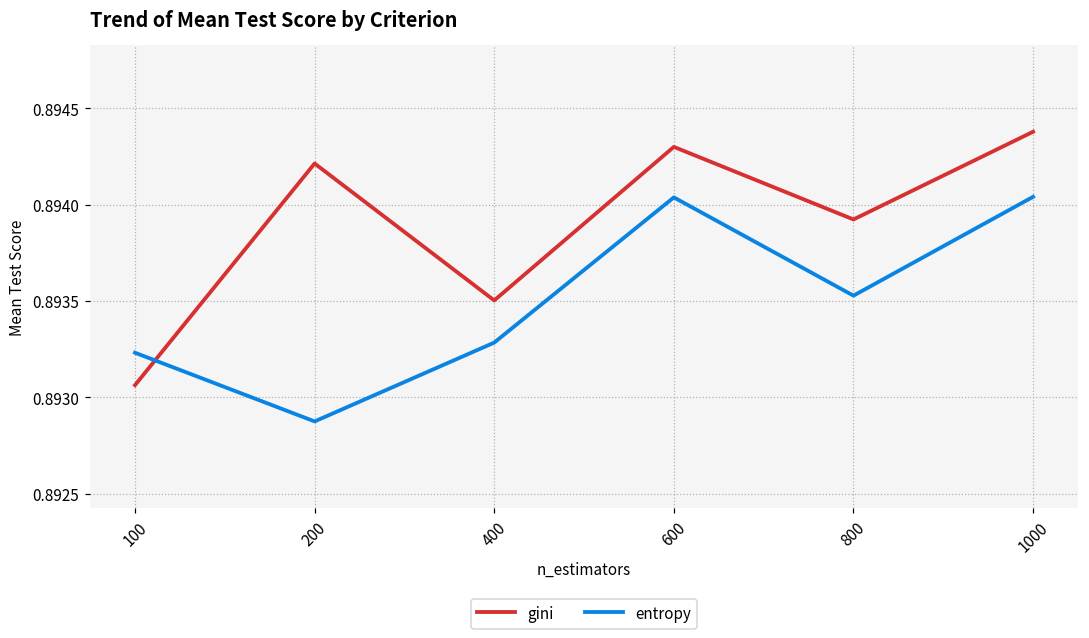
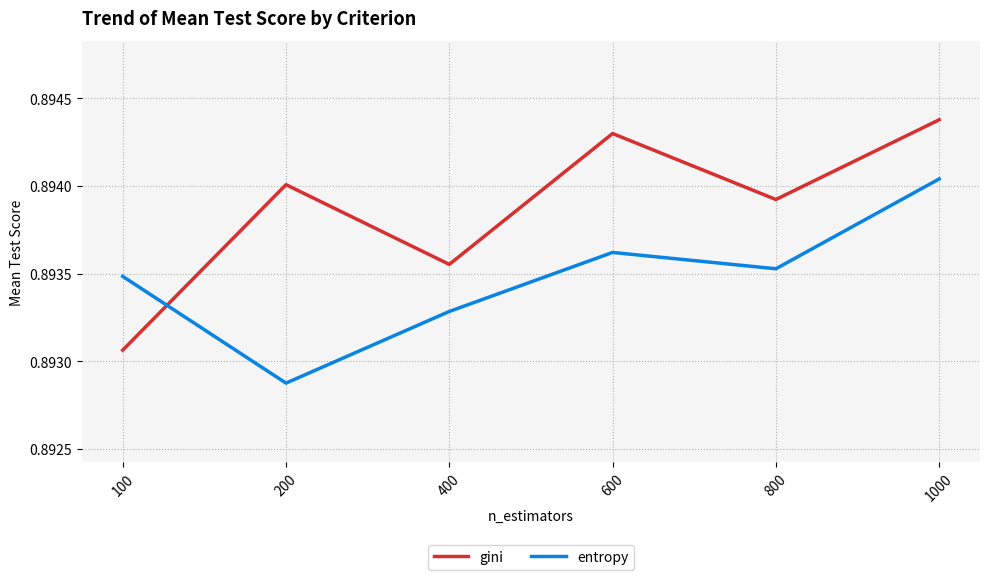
entropy, 100: 0.89323 -> 0.89348
gini, 200: 0.89421 -> 0.89401
gini, 400: 0.89350 -> 0.89355
entropy, 600: 0.89404 -> 0.89362
